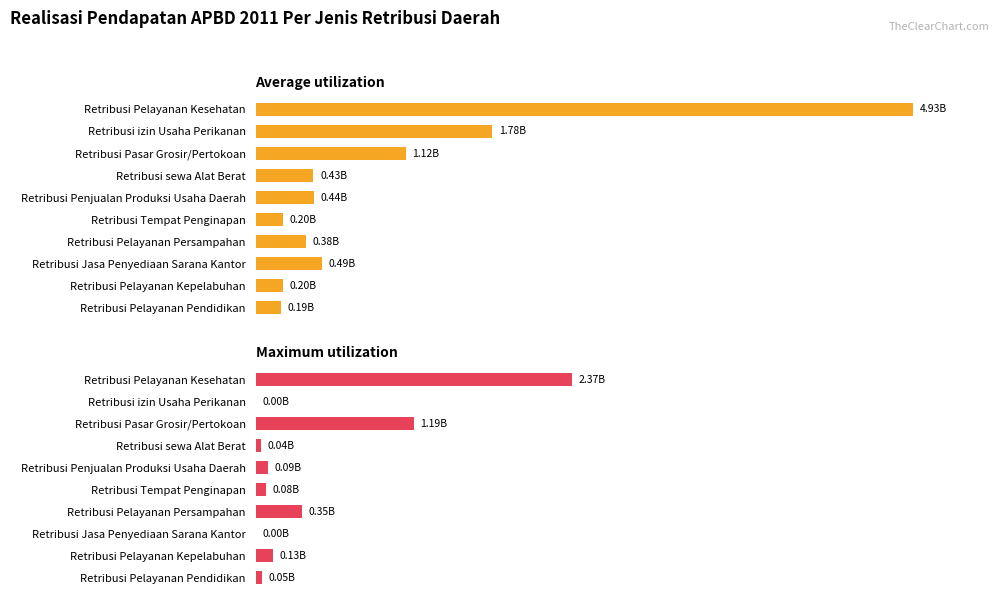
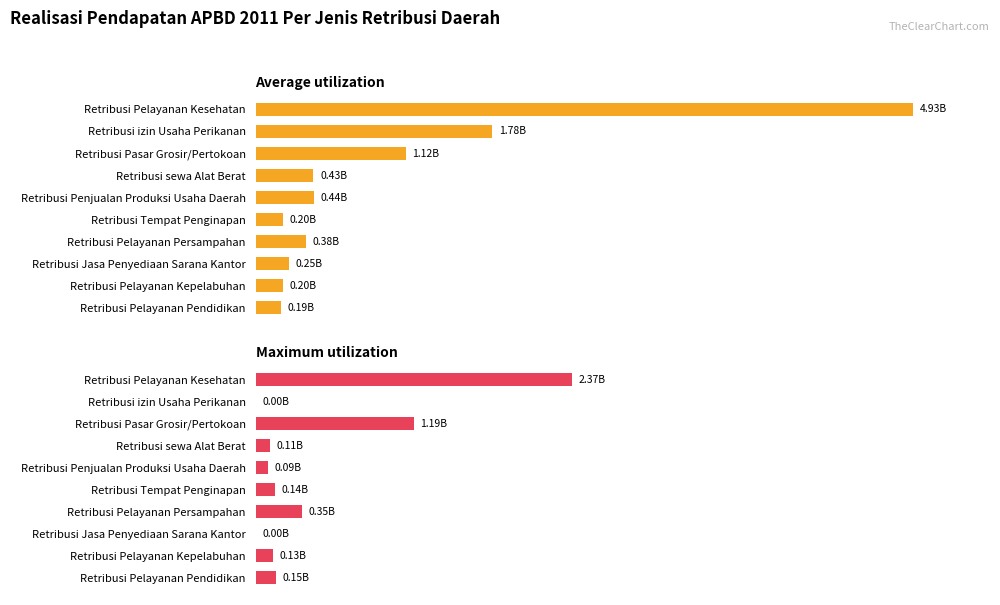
Average utilization, Retribusi Jasa Penyediaan Sarana Kantor: 0.49B -> 0.25B
Maximum utilization, Retribusi sewa Alat Berat: 0.04B -> 0.11B
Maximum utilization, Retribusi Tempat Penginapan: 0.08B -> 0.14B
Maximum utilization, Retribusi Pelayanan Pendidikan: 0.05B -> 0.15B
